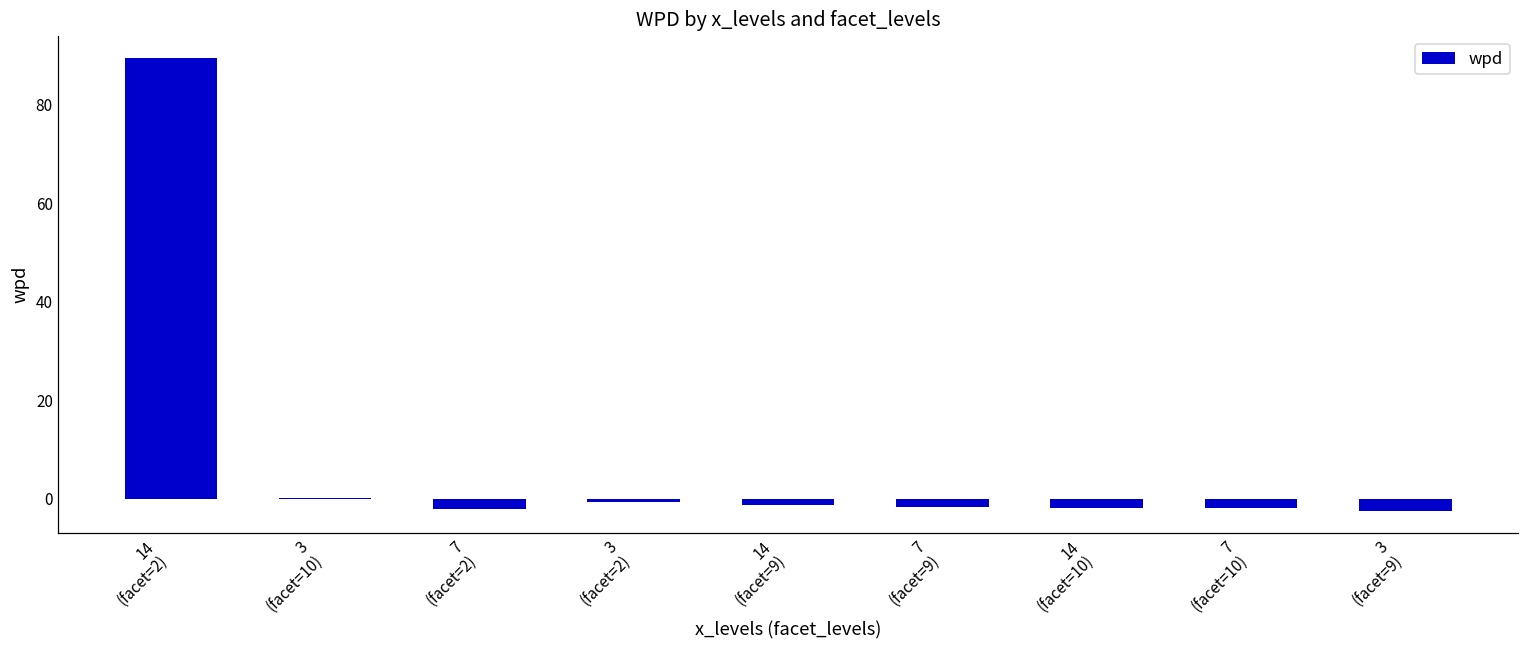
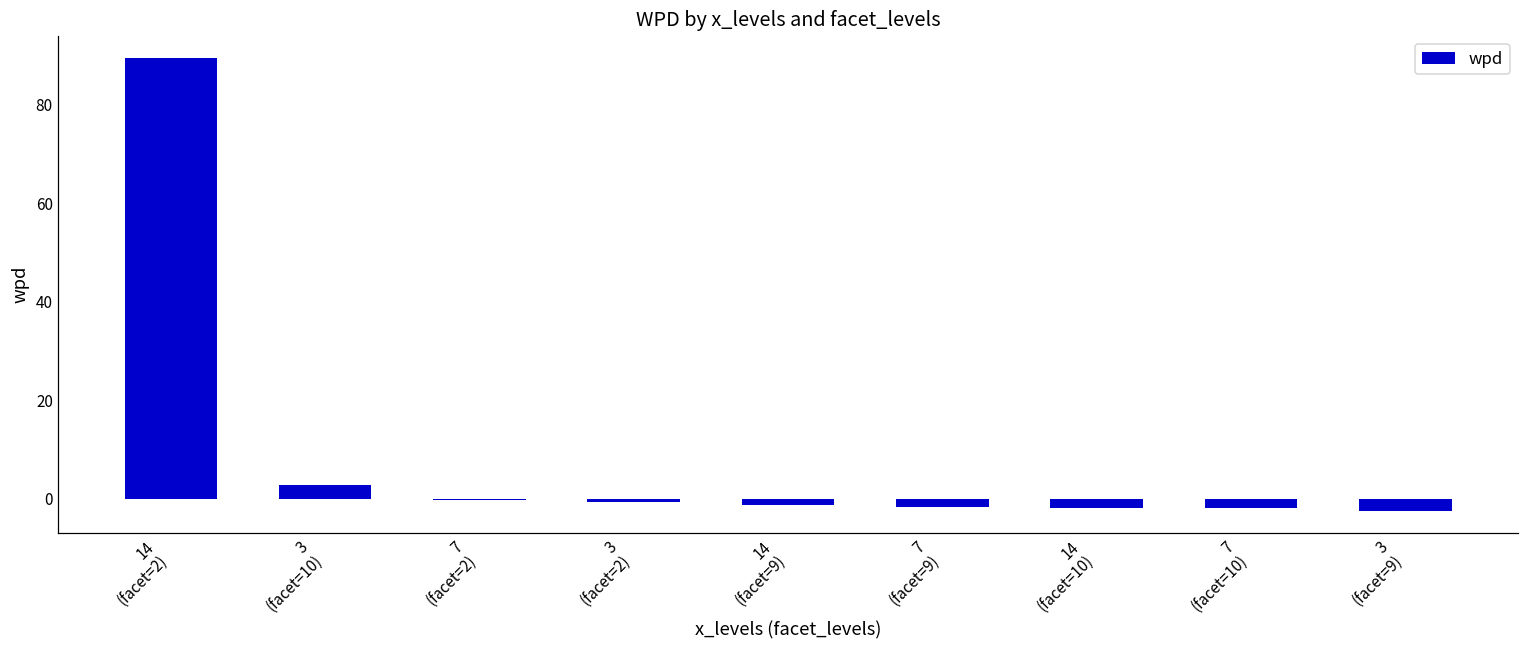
3 (facet=10): 0 -> 3
7 (facet=2): -2 -> 0
